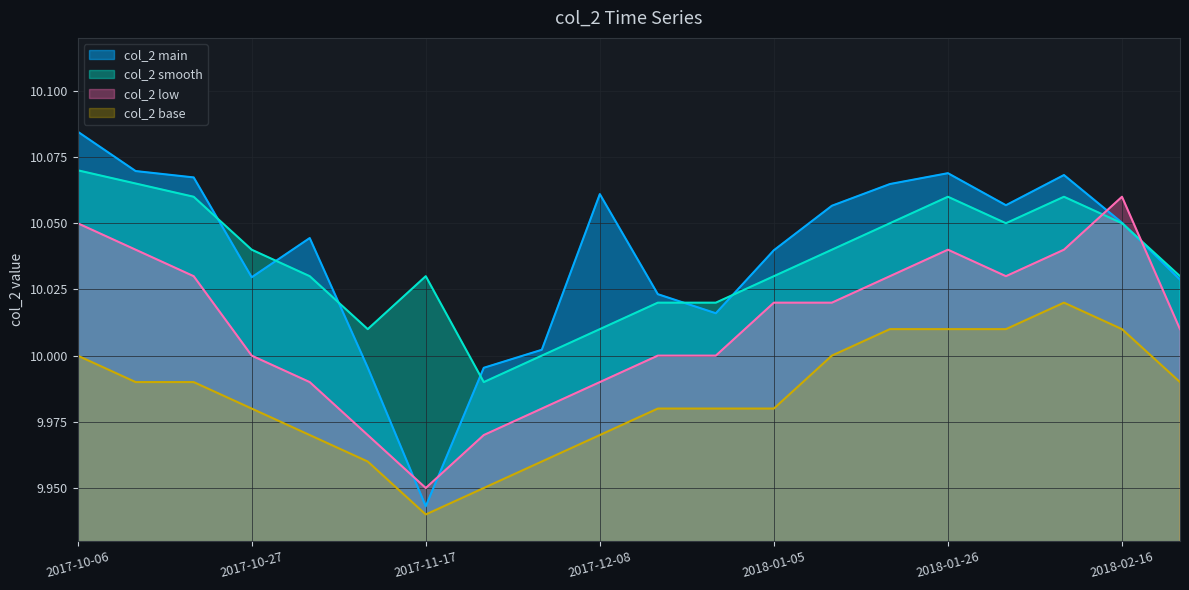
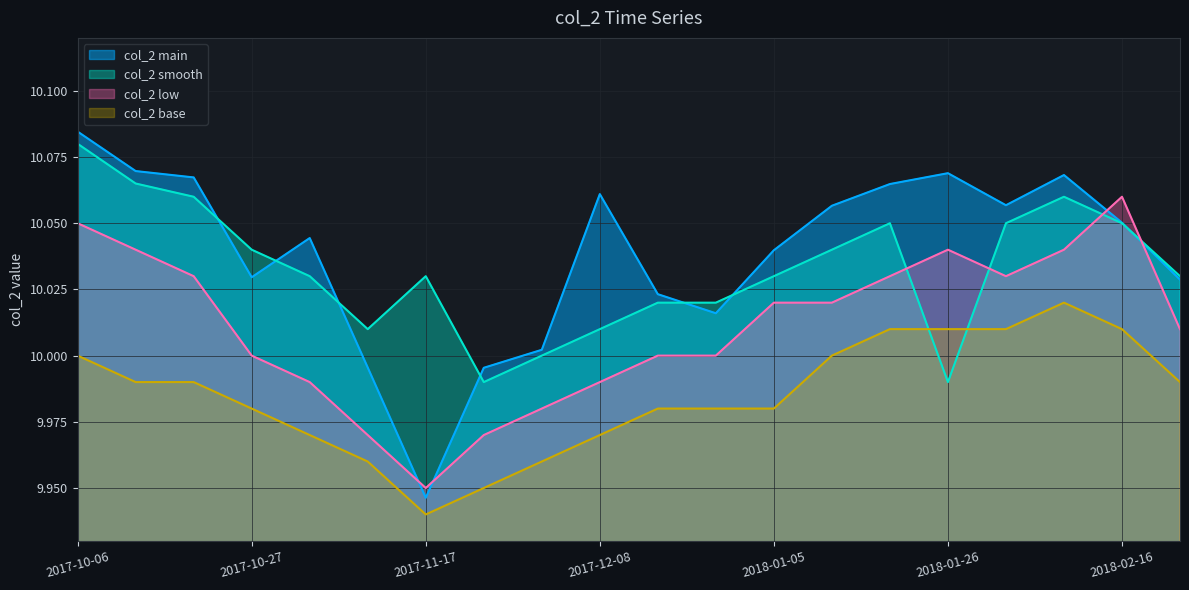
col_2 smooth, 2017-10-06: 10.07 -> 10.08
col_2 main, 2017-11-17: 9.943 -> 9.946
col_2 smooth, 2018-01-26: 10.06 -> 9.99
